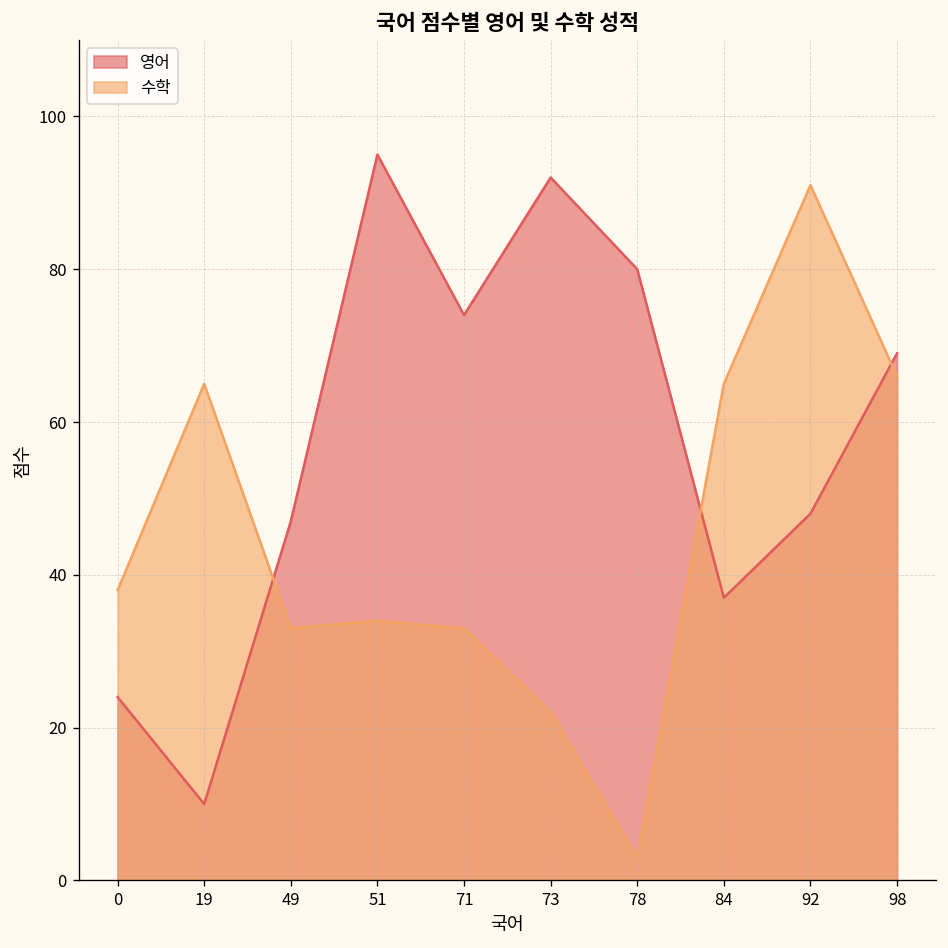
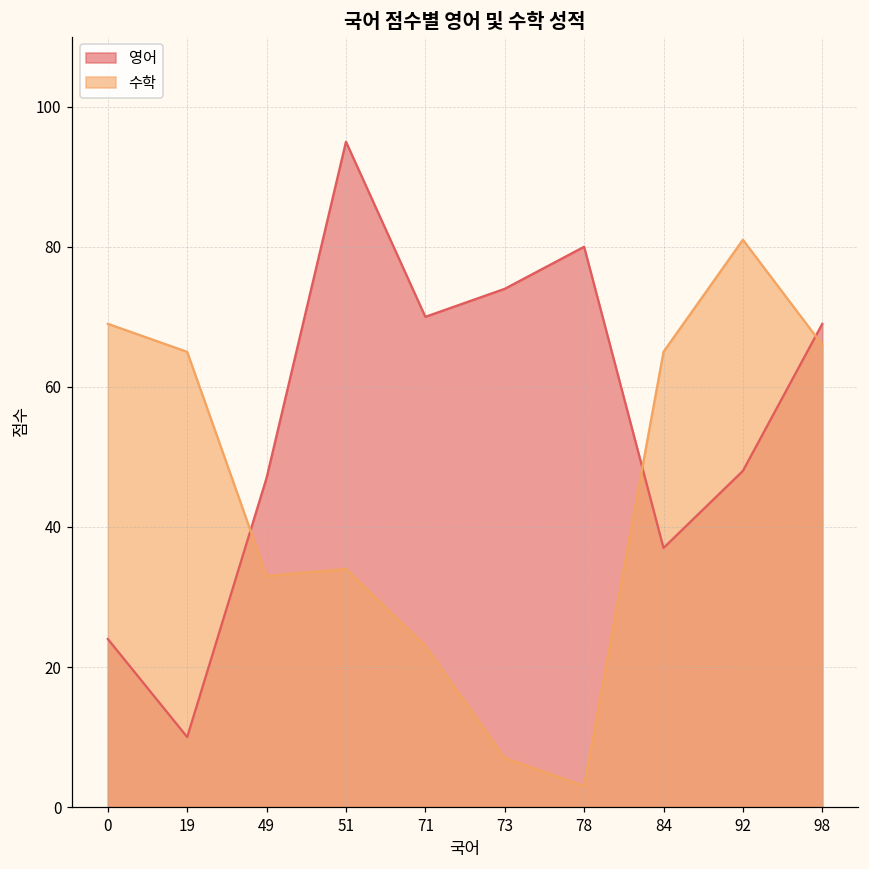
수학, 0: 38 -> 69
영어, 71: 74 -> 70
수학, 71: 33 -> 23
영어, 73: 92 -> 74
수학, 73: 22 -> 7
수학, 92: 91 -> 81
